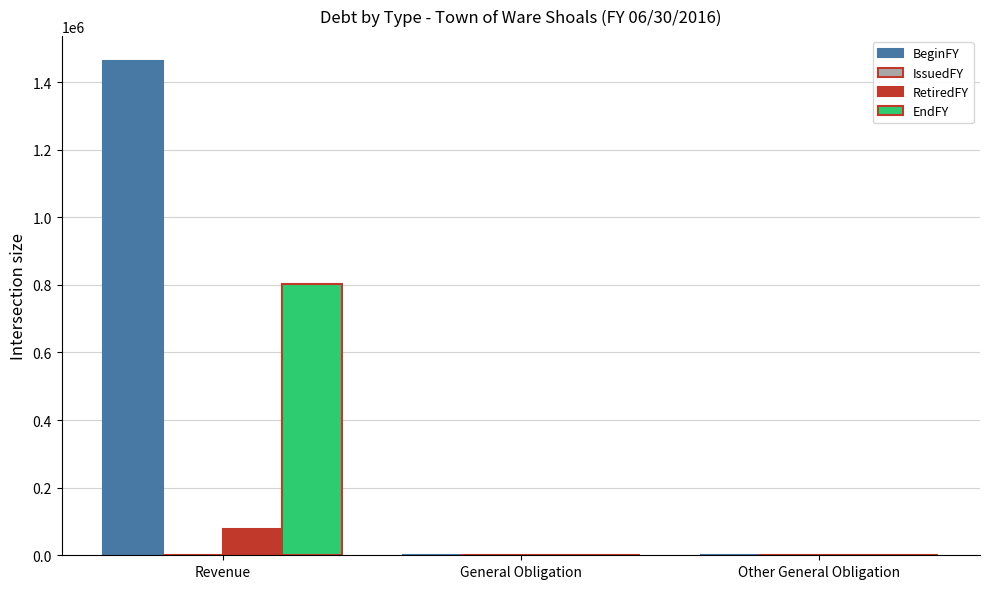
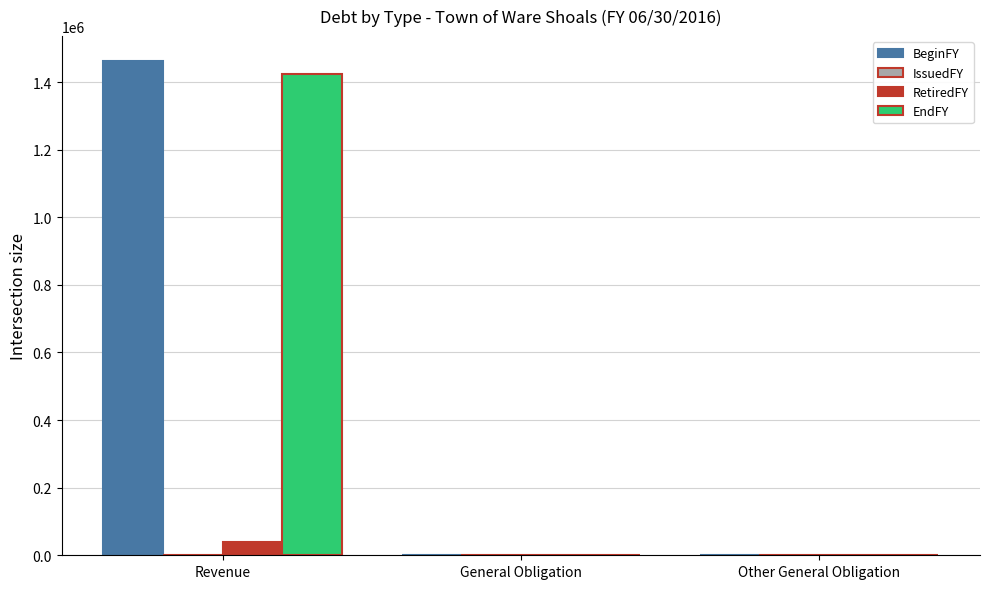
RetiredFY, Revenue: 80000 -> 40000
EndFY, Revenue: 800000 -> 1420000
